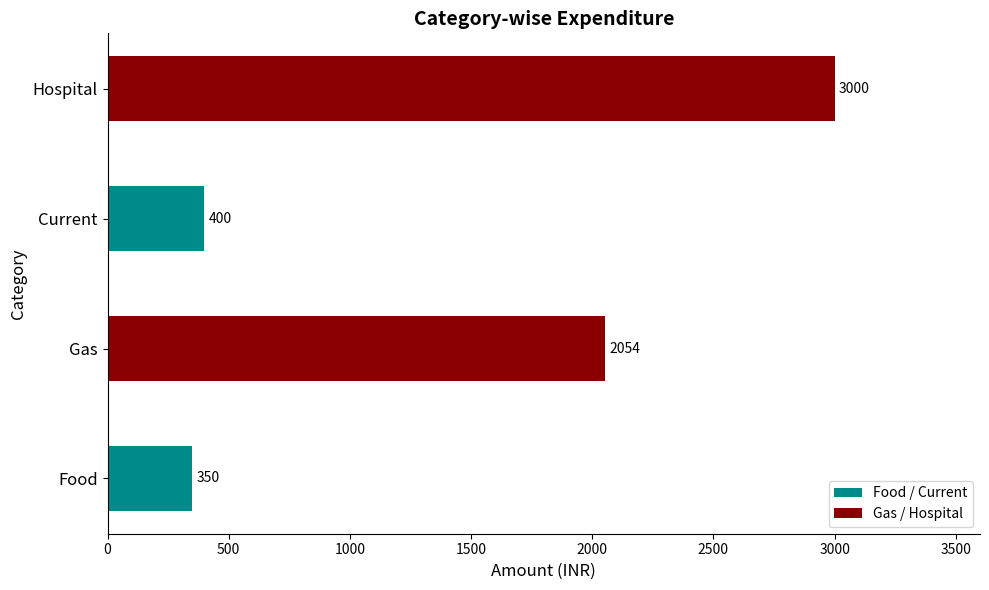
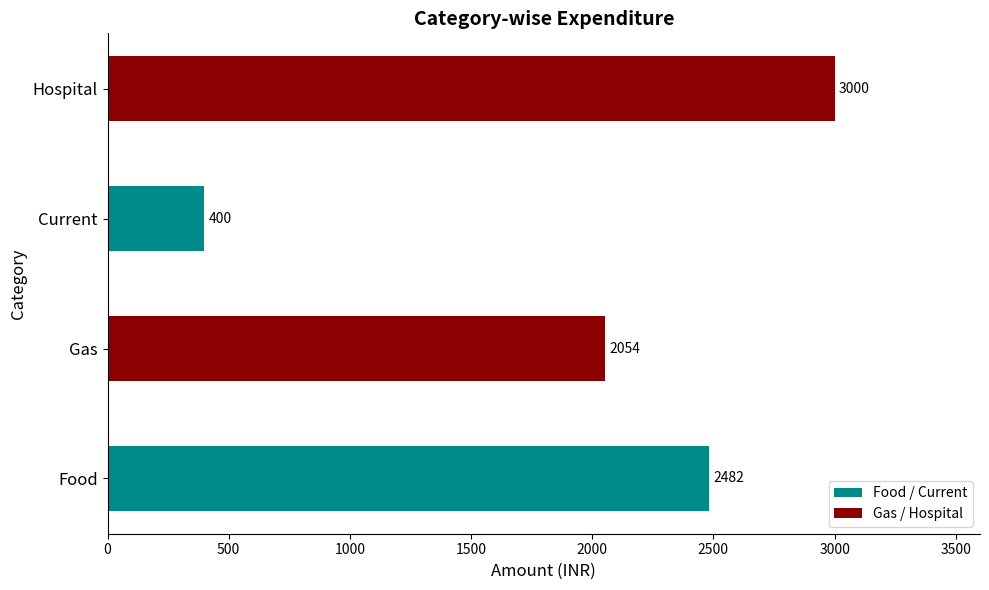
Food: 350 -> 2482
